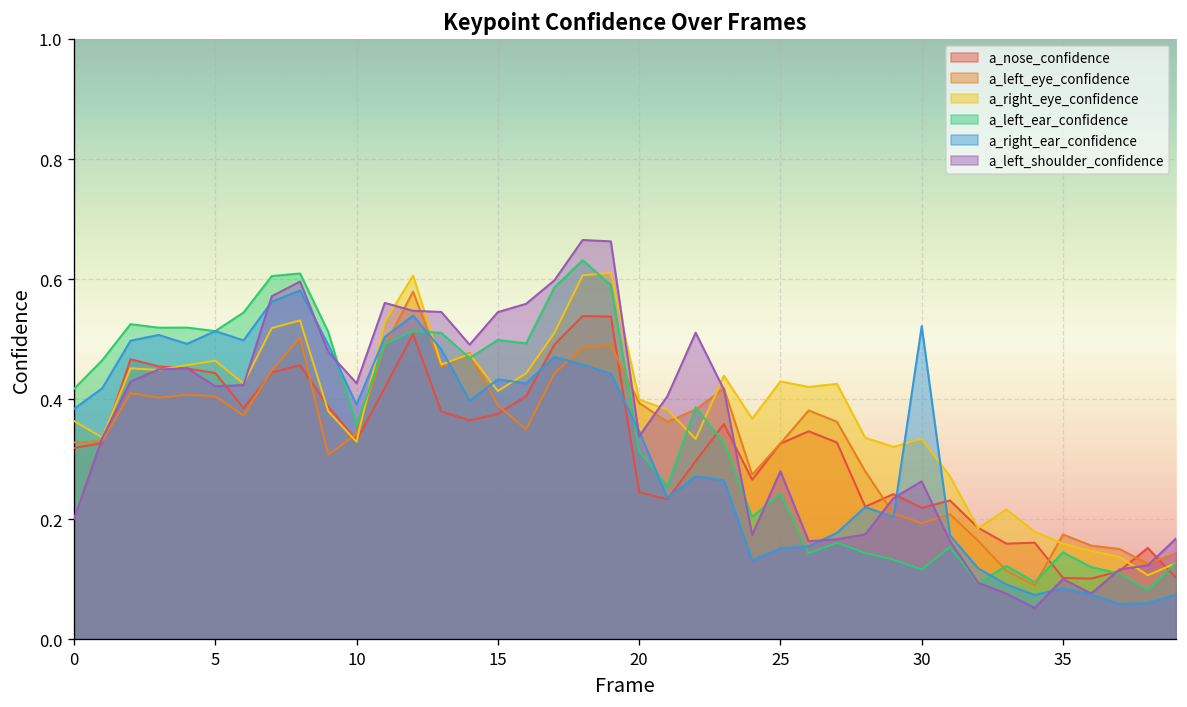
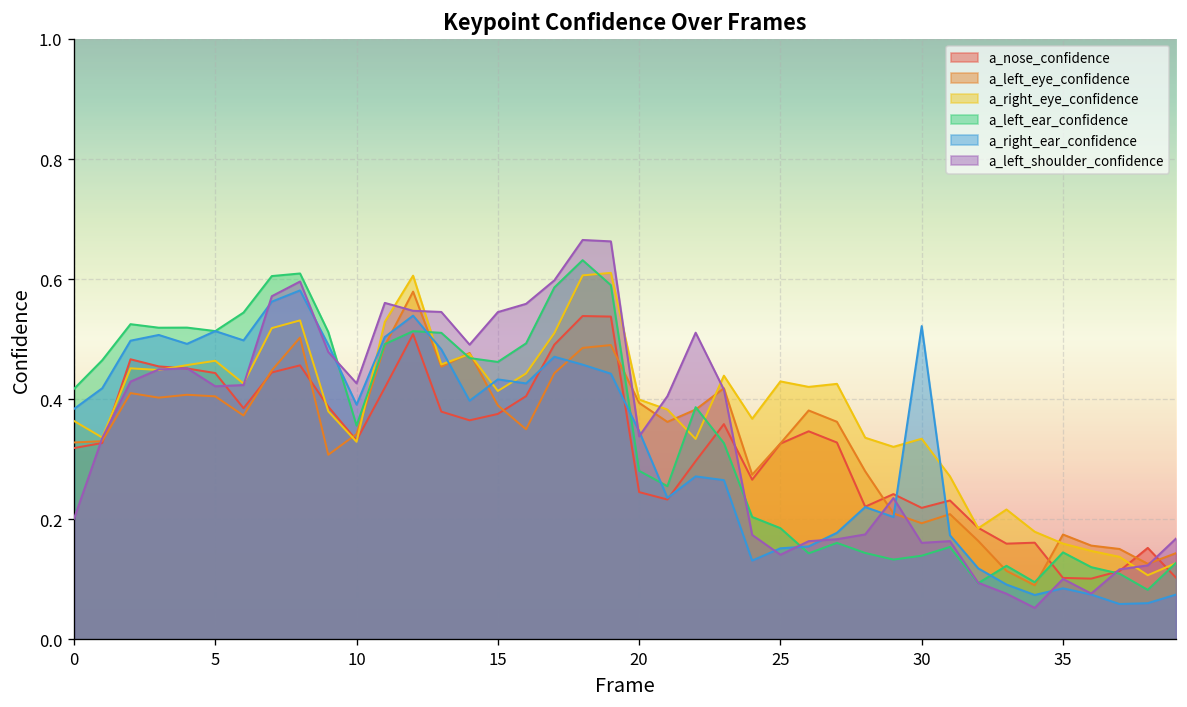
a_left_ear_confidence, 15: 0.50 -> 0.46
a_left_ear_confidence, 20: 0.31 -> 0.28
a_left_ear_confidence, 25: 0.24 -> 0.19
a_left_shoulder_confidence, 25: 0.28 -> 0.14
a_left_ear_confidence, 30: 0.12 -> 0.14
a_left_shoulder_confidence, 30: 0.26 -> 0.16
